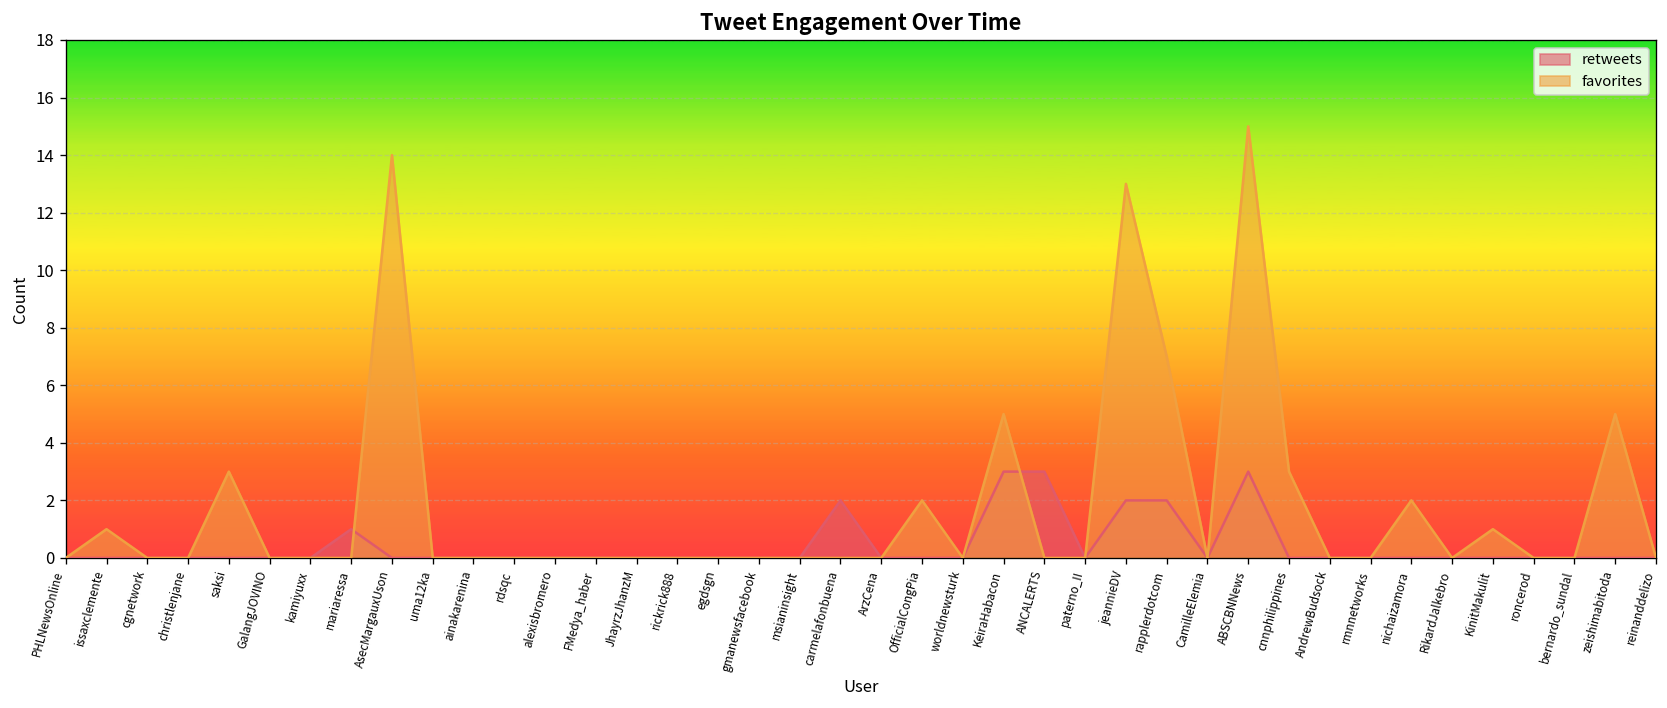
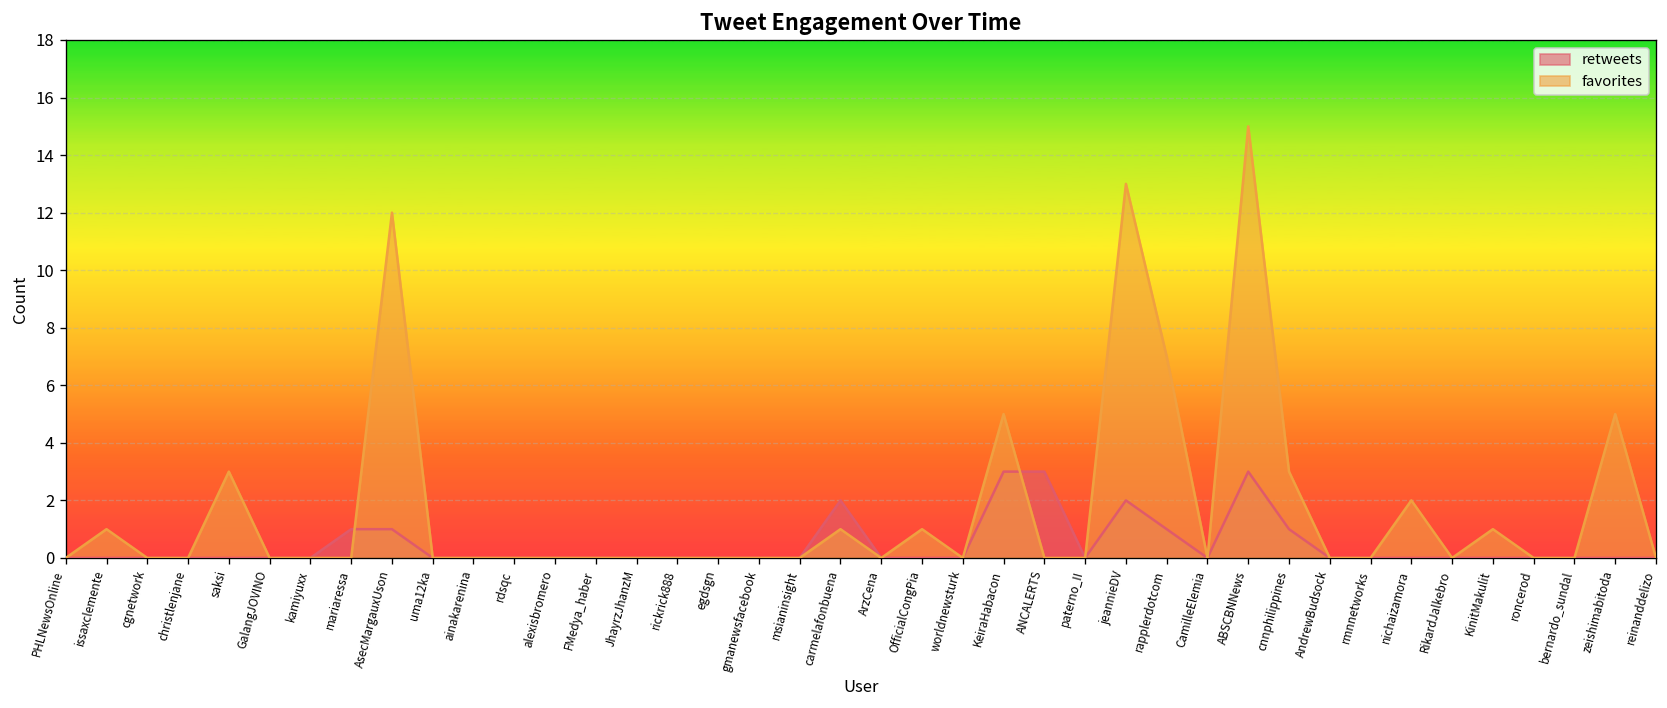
retweets, AsecMargauxUson: 0 -> 1
favorites, AsecMargauxUson: 14 -> 12
favorites, carmelafonbuena: 0 -> 1
favorites, OfficialCongPia: 2 -> 1
retweets, rapplerdotcom: 2 -> 1
retweets, cnnphilippines: 0 -> 1
